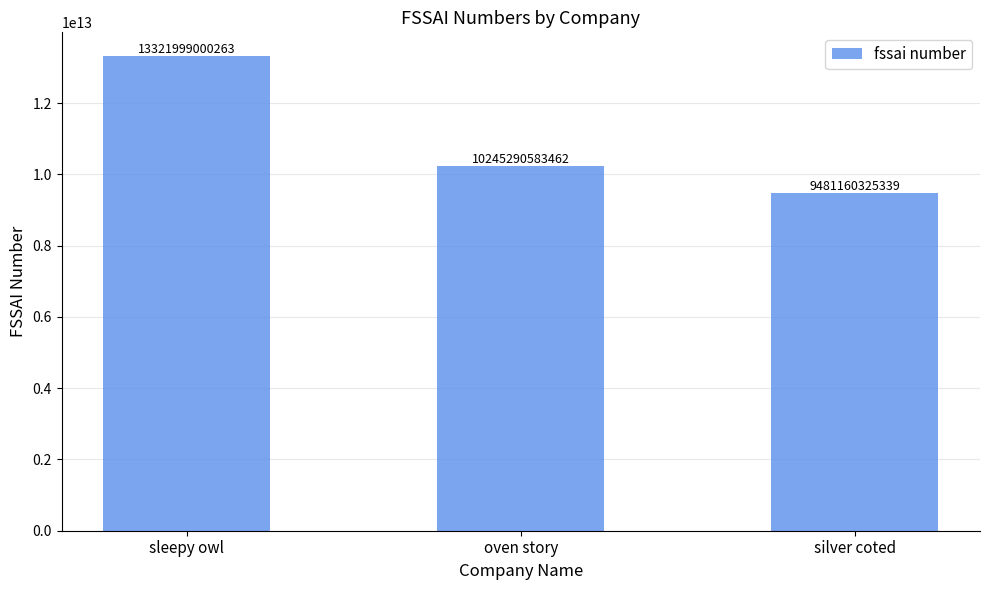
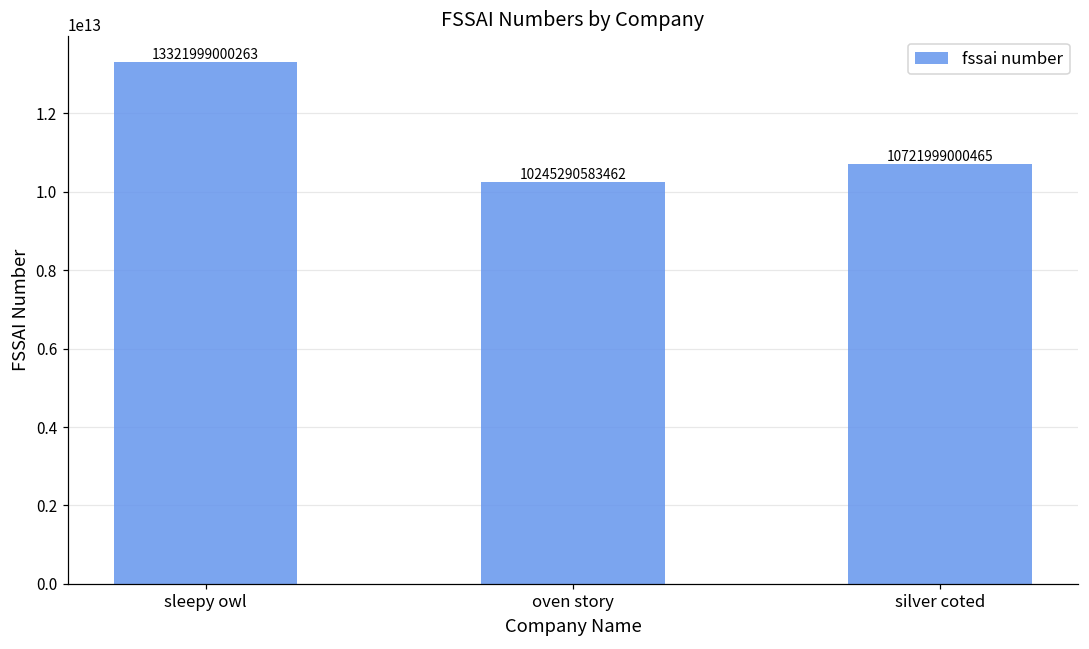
silver coted: 9481160325339 -> 10721999000465
